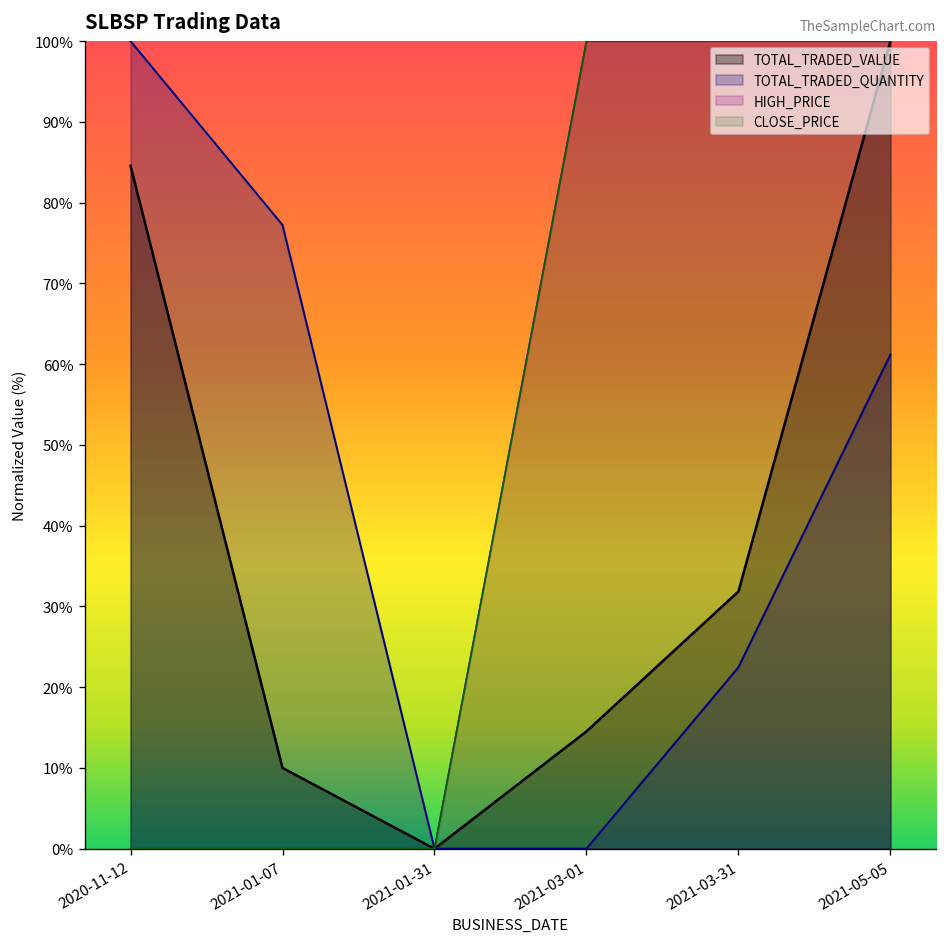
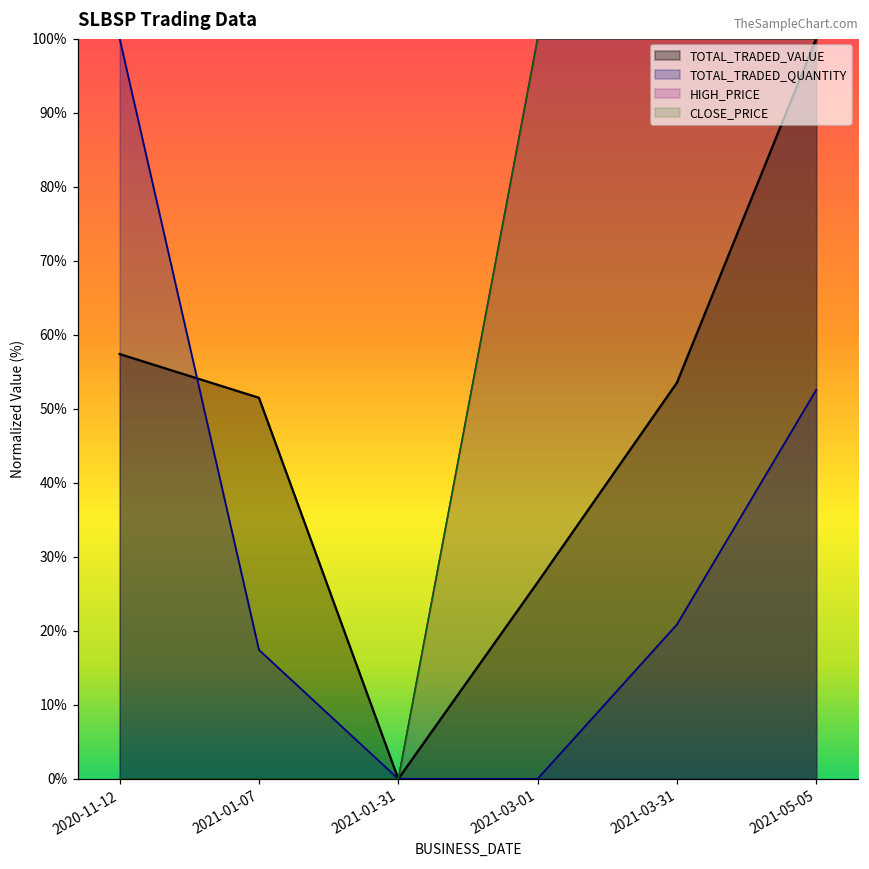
TOTAL_TRADED_VALUE, 2020-11-12: 85% -> 57%
TOTAL_TRADED_VALUE, 2021-01-07: 10% -> 51%
TOTAL_TRADED_QUANTITY, 2021-01-07: 77% -> 17%
TOTAL_TRADED_VALUE, 2021-03-01: 15% -> 27%
TOTAL_TRADED_VALUE, 2021-03-31: 32% -> 54%
TOTAL_TRADED_QUANTITY, 2021-03-31: 22% -> 21%
TOTAL_TRADED_QUANTITY, 2021-05-05: 61% -> 53%
